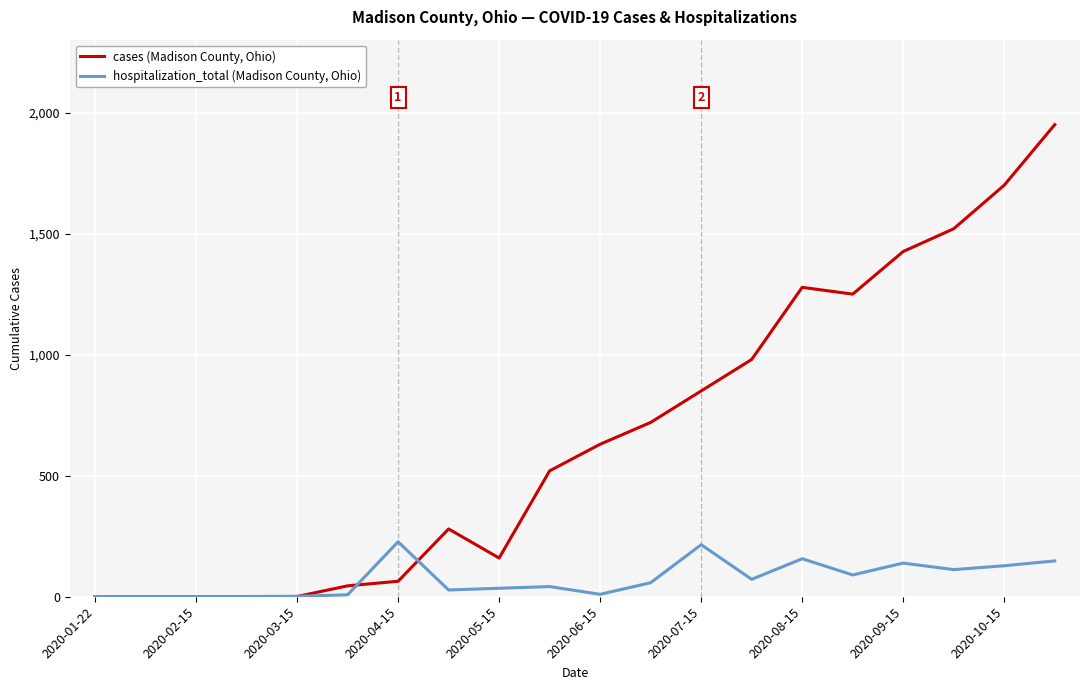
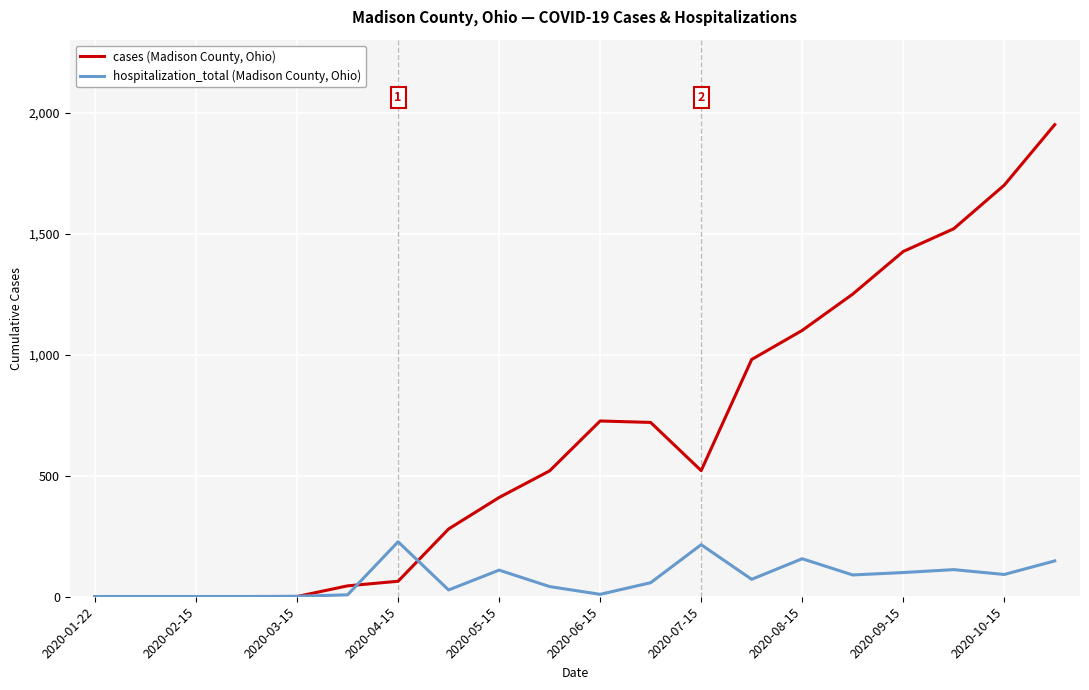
cases (Madison County, Ohio), 2020-05-15: 160 -> 410
hospitalization_total (Madison County, Ohio), 2020-05-15: 40 -> 110
cases (Madison County, Ohio), 2020-06-15: 630 -> 730
cases (Madison County, Ohio), 2020-07-15: 850 -> 520
cases (Madison County, Ohio), 2020-08-15: 1,280 -> 1,100
hospitalization_total (Madison County, Ohio), 2020-09-15: 140 -> 100
hospitalization_total (Madison County, Ohio), 2020-10-15: 130 -> 90
